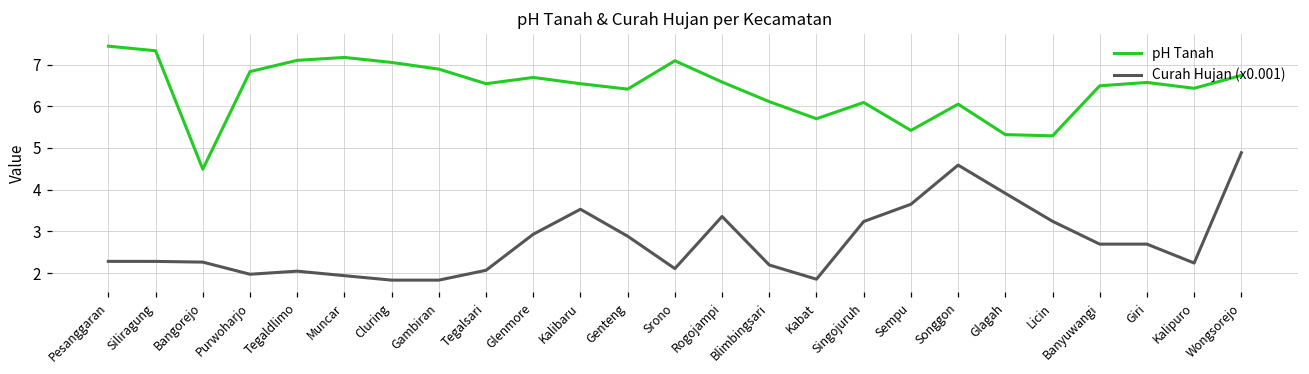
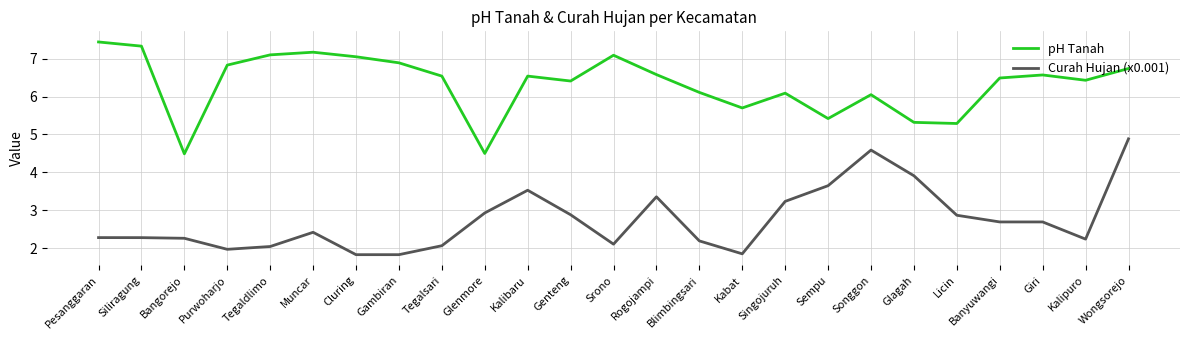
Curah Hujan (x0.001), Muncar: 1.9 -> 2.4
pH Tanah, Glenmore: 6.7 -> 4.5
Curah Hujan (x0.001), Licin: 3.2 -> 2.9
